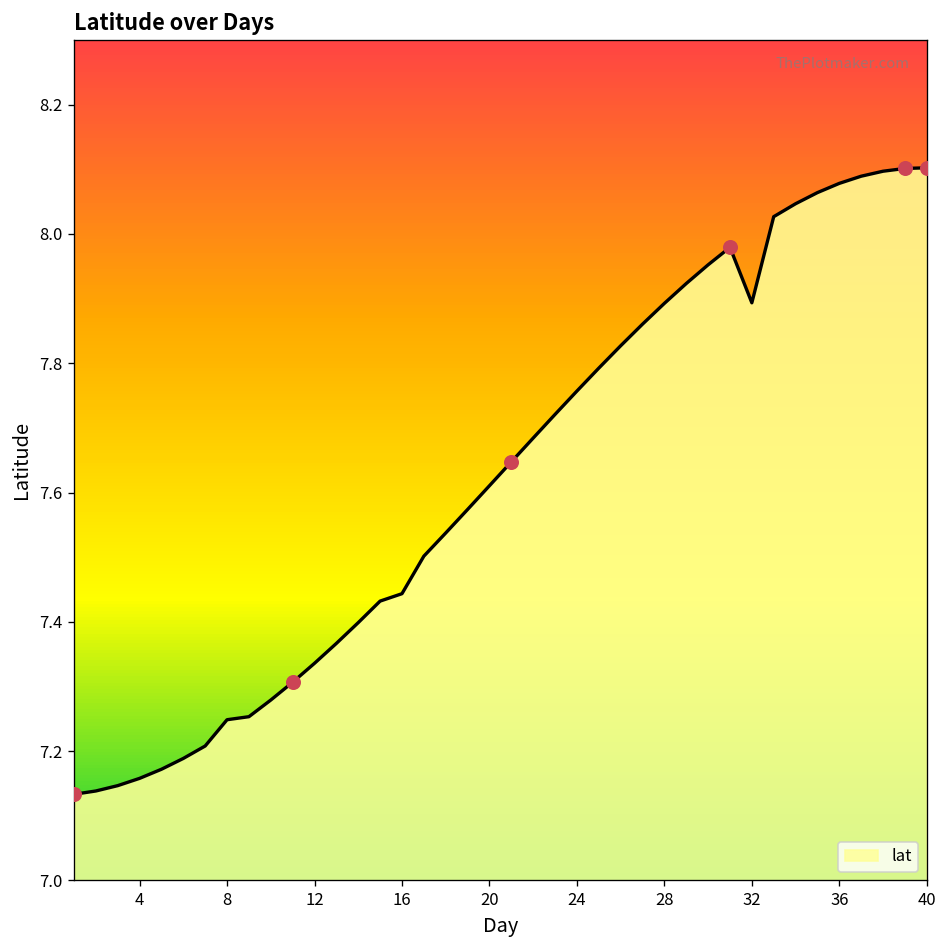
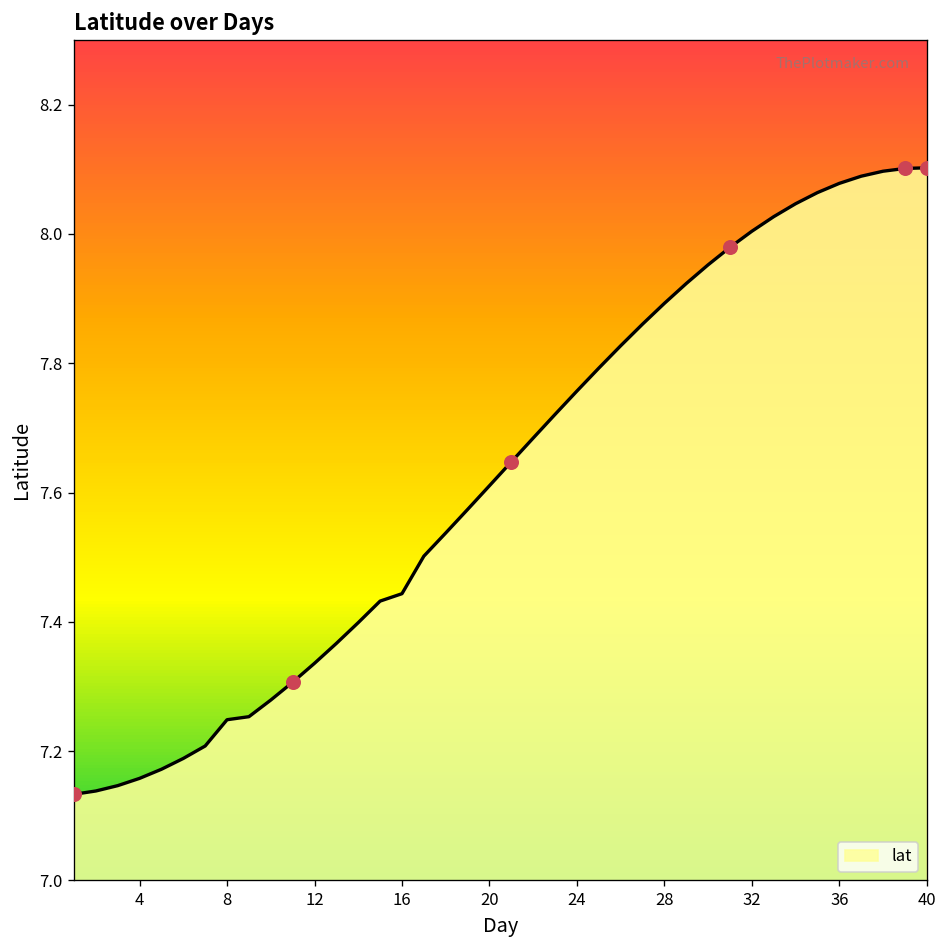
lat, 32: 7.89 -> 8.00
